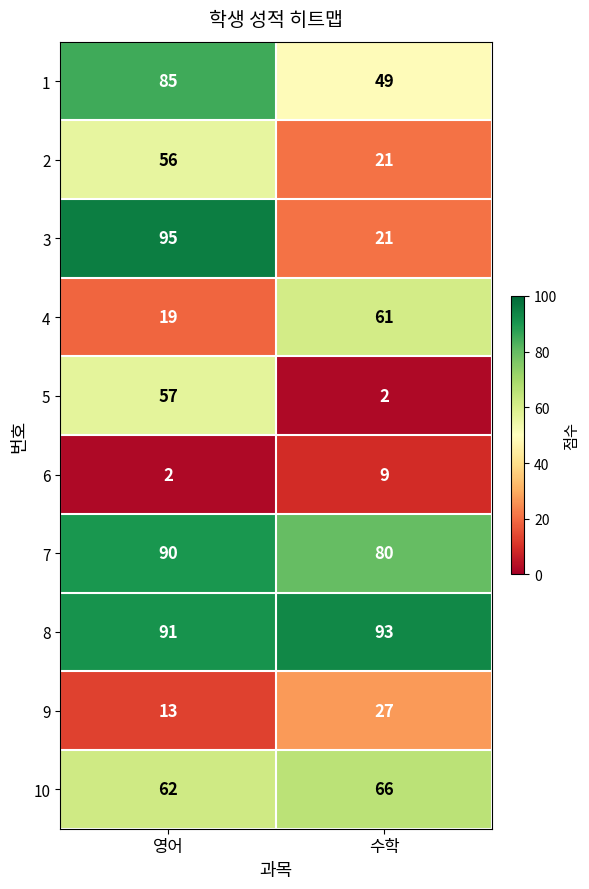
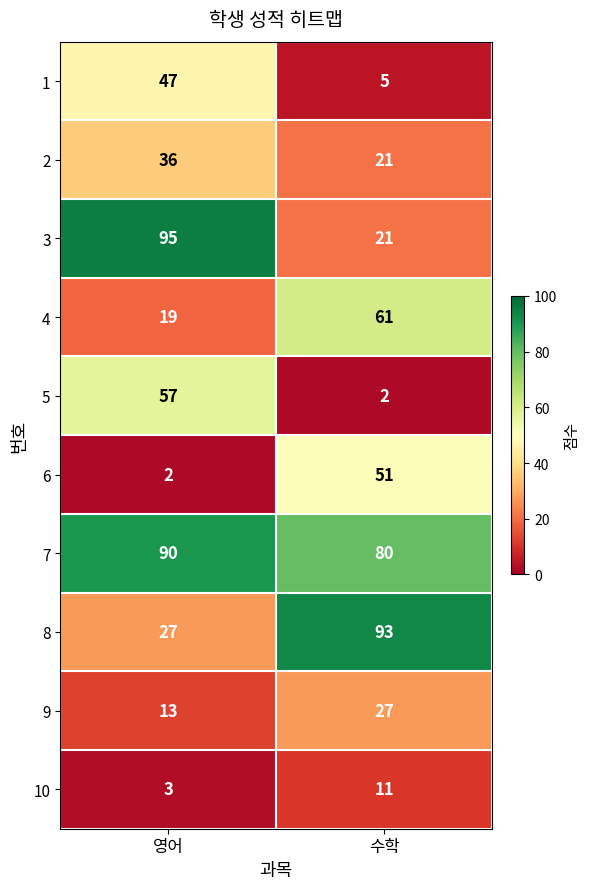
1, 영어: 85 -> 47
1, 수학: 49 -> 5
2, 영어: 56 -> 36
6, 수학: 9 -> 51
8, 영어: 91 -> 27
10, 영어: 62 -> 3
10, 수학: 66 -> 11
